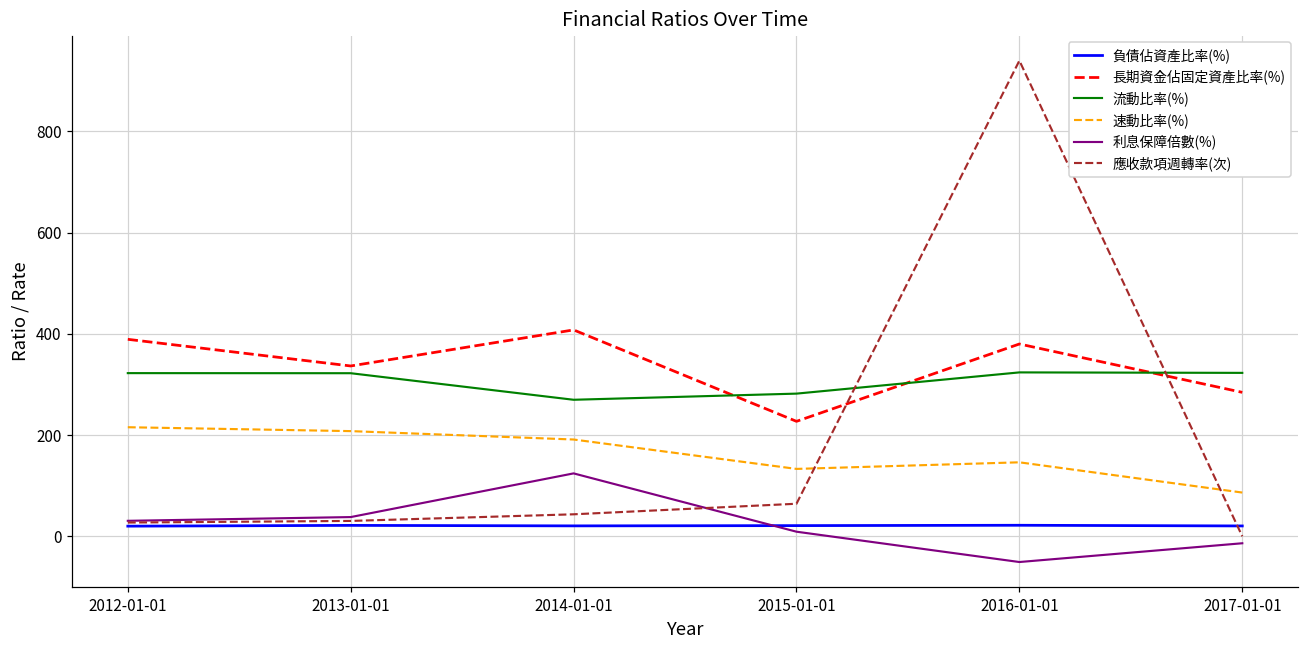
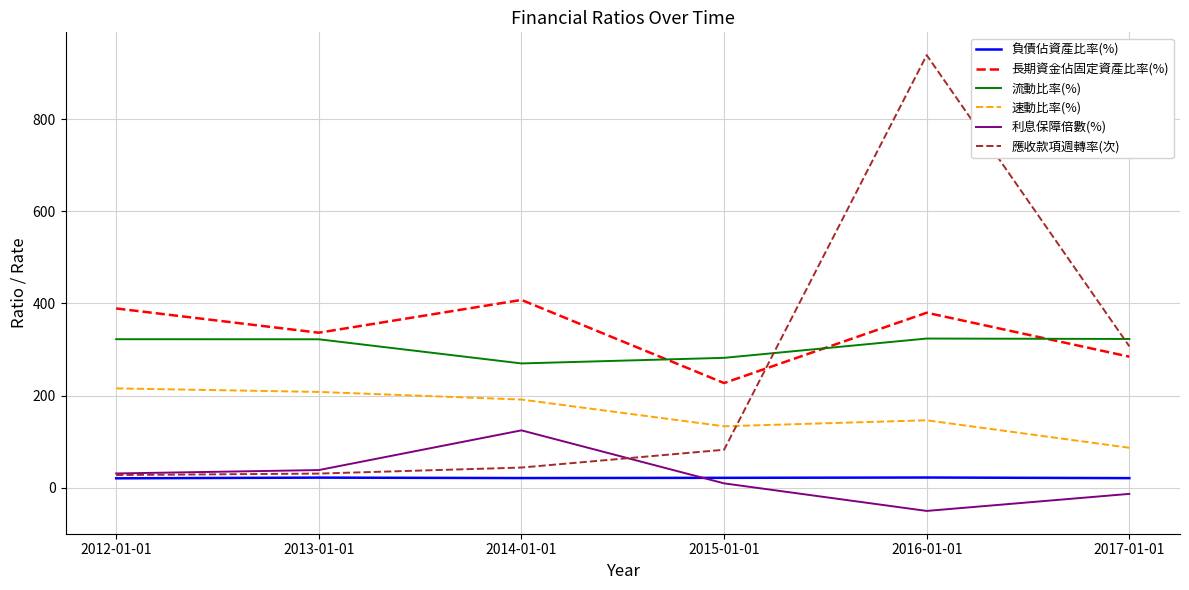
應收款項週轉率(次), 2015-01-01: 60 -> 80
應收款項週轉率(次), 2017-01-01: 0 -> 310
